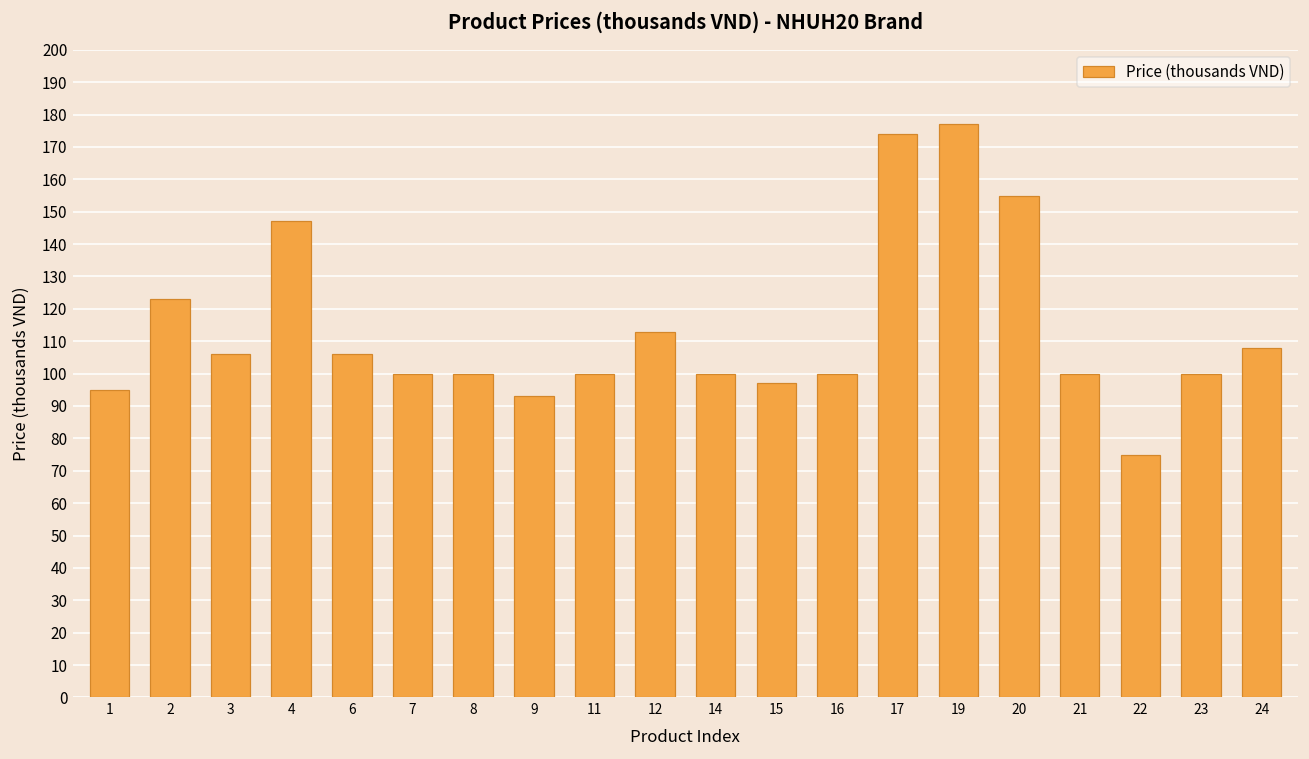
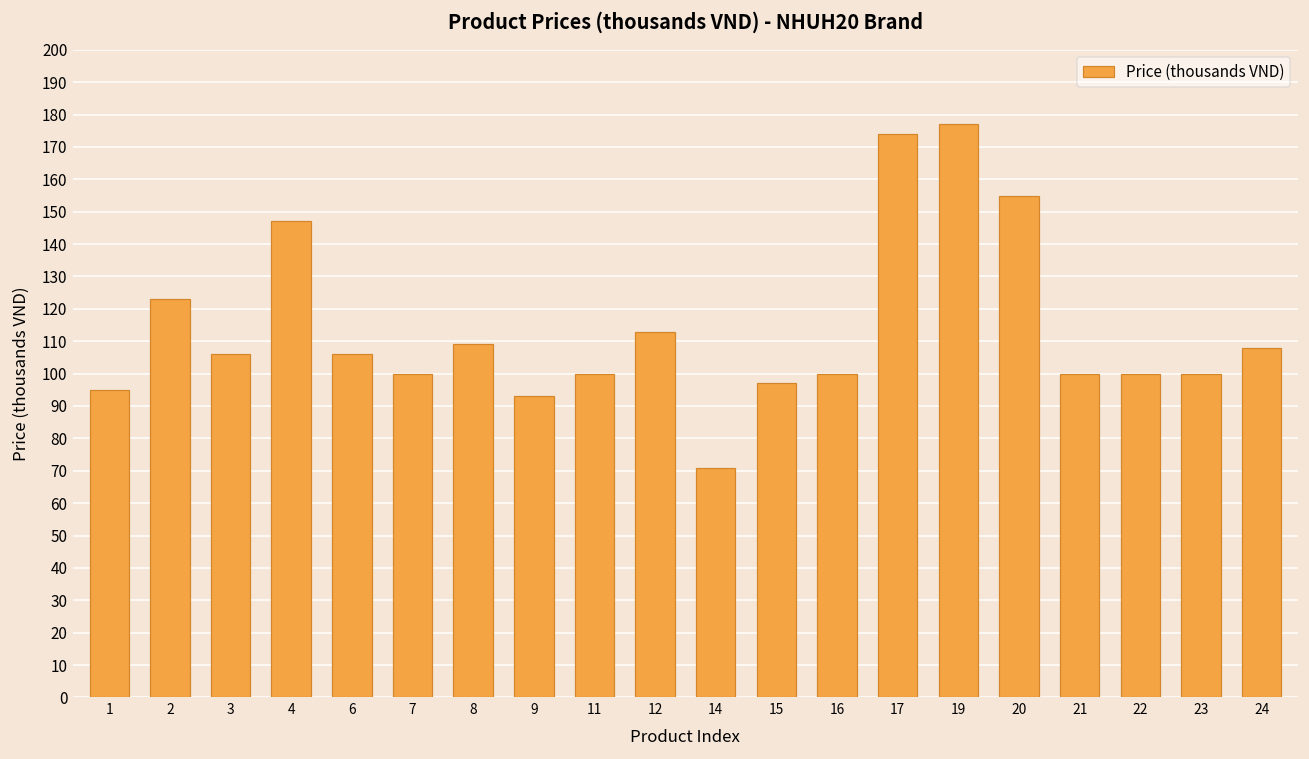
8: 100 -> 109
14: 100 -> 71
22: 75 -> 100
